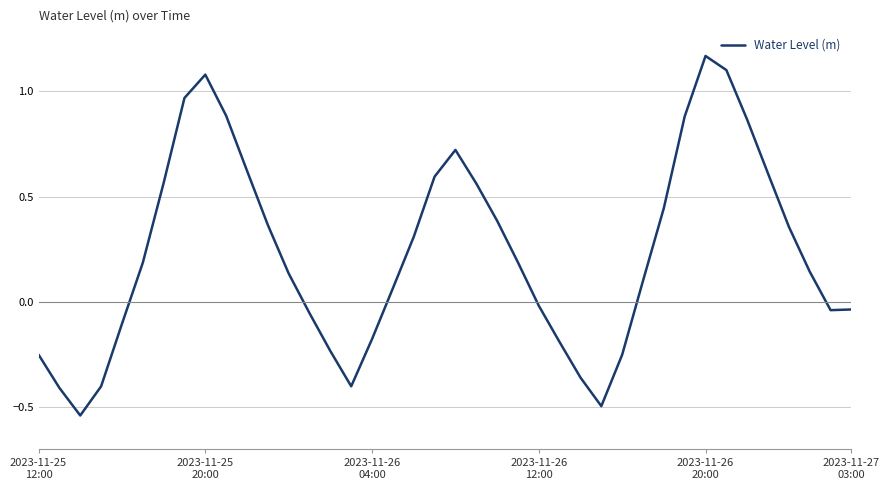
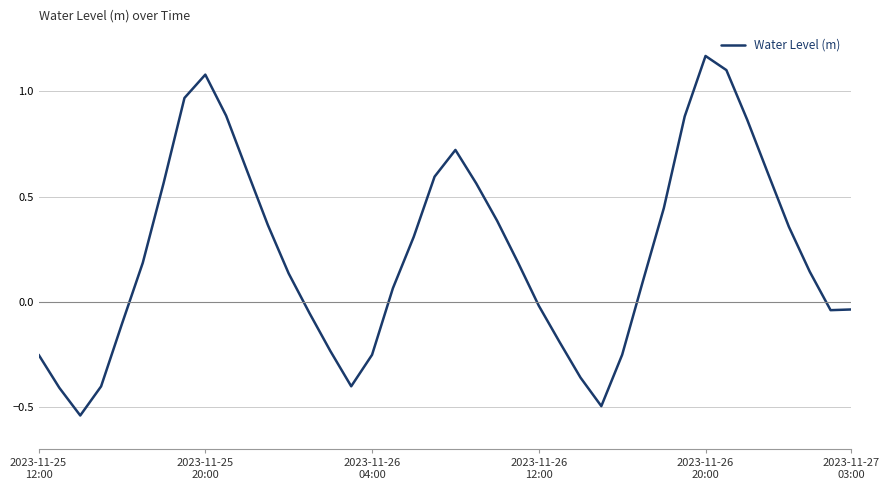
2023-11-26 04:00: -0.18 -> -0.25
